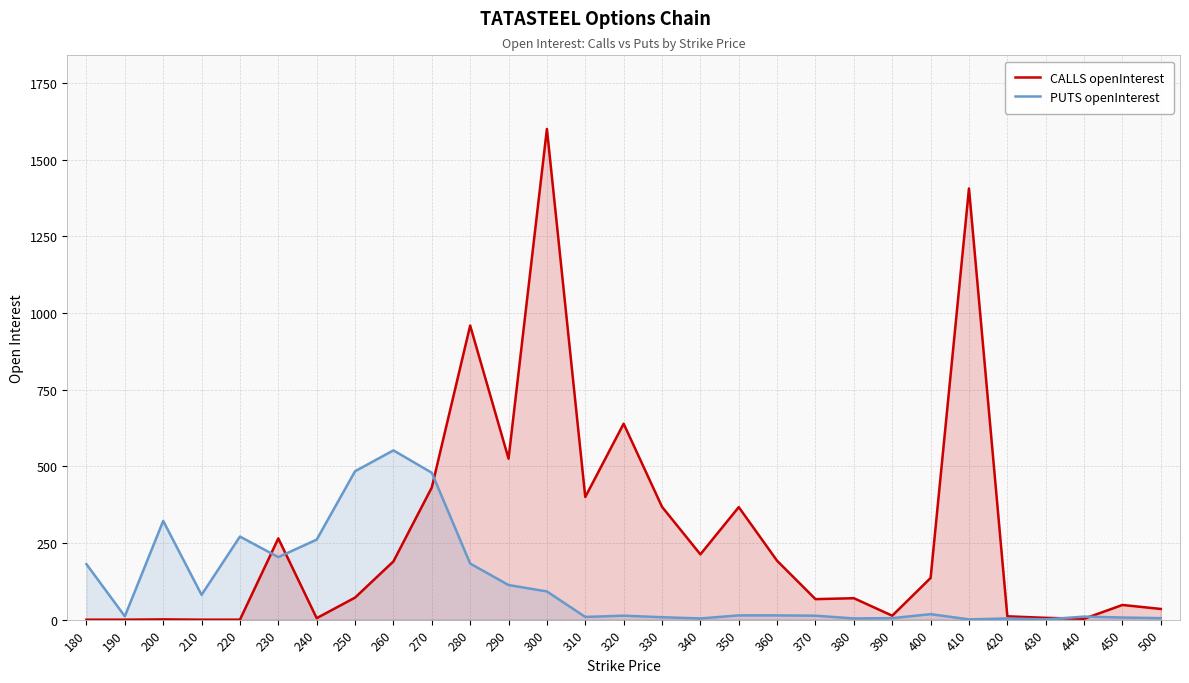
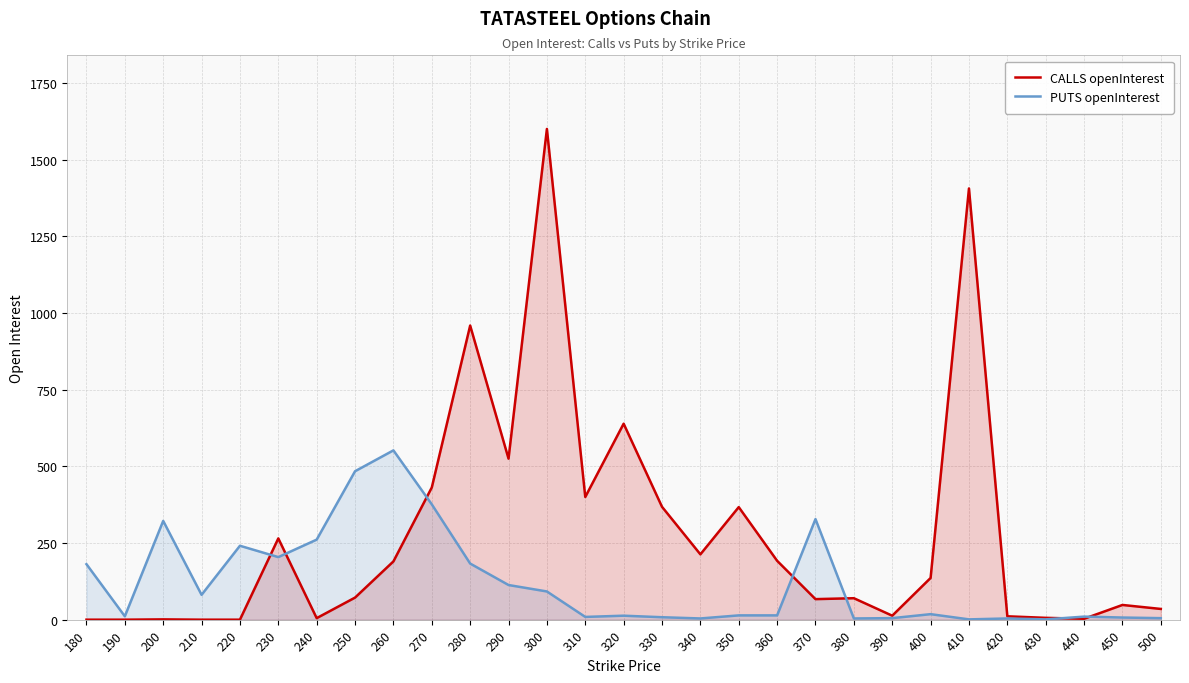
PUTS openInterest, 220: 270 -> 240
PUTS openInterest, 270: 480 -> 380
PUTS openInterest, 370: 10 -> 330
